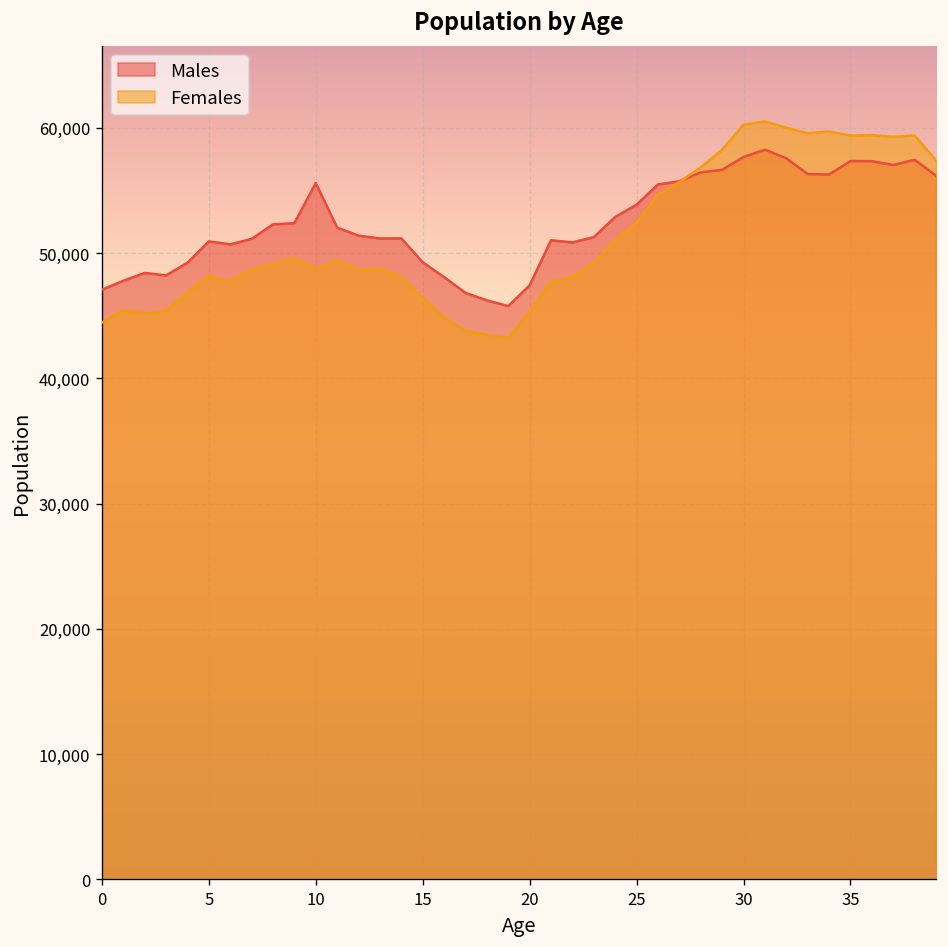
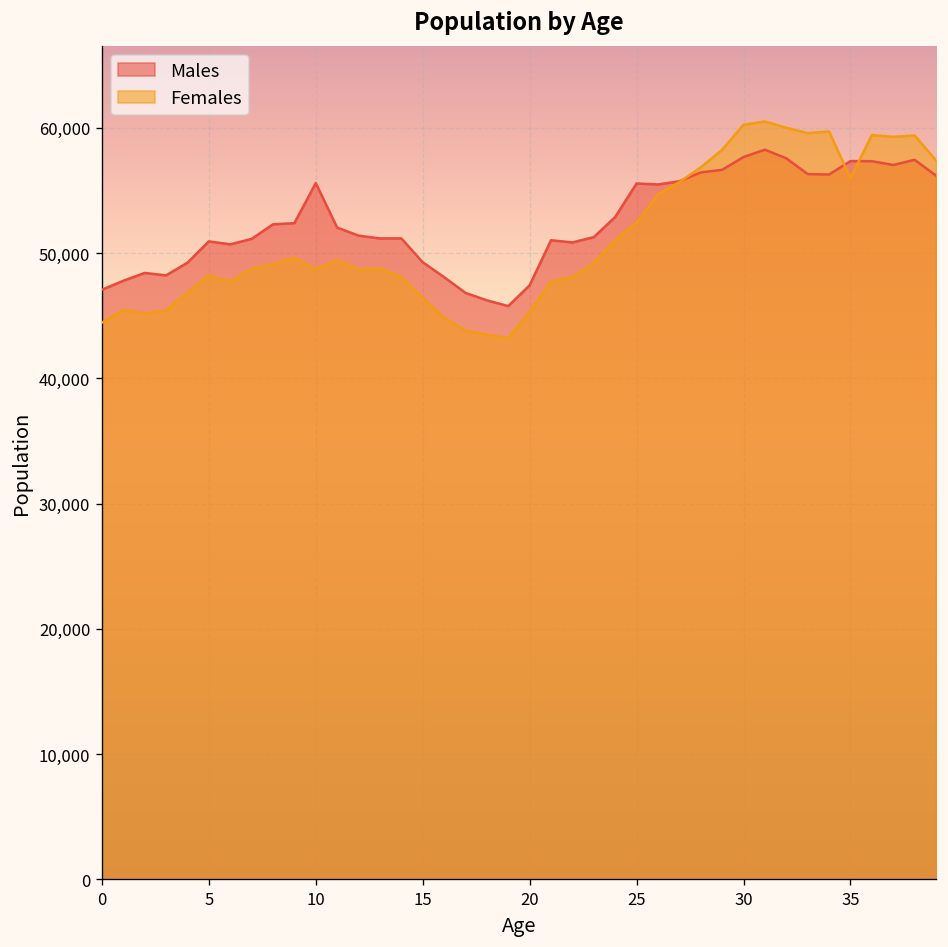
Males, 25: 53,900 -> 55,600
Females, 35: 59,400 -> 56,000
